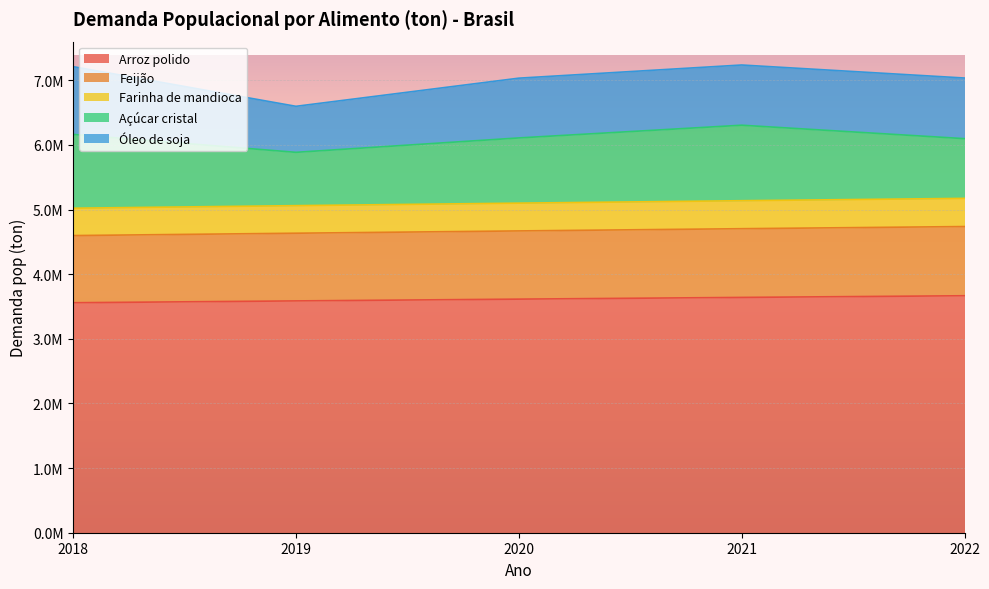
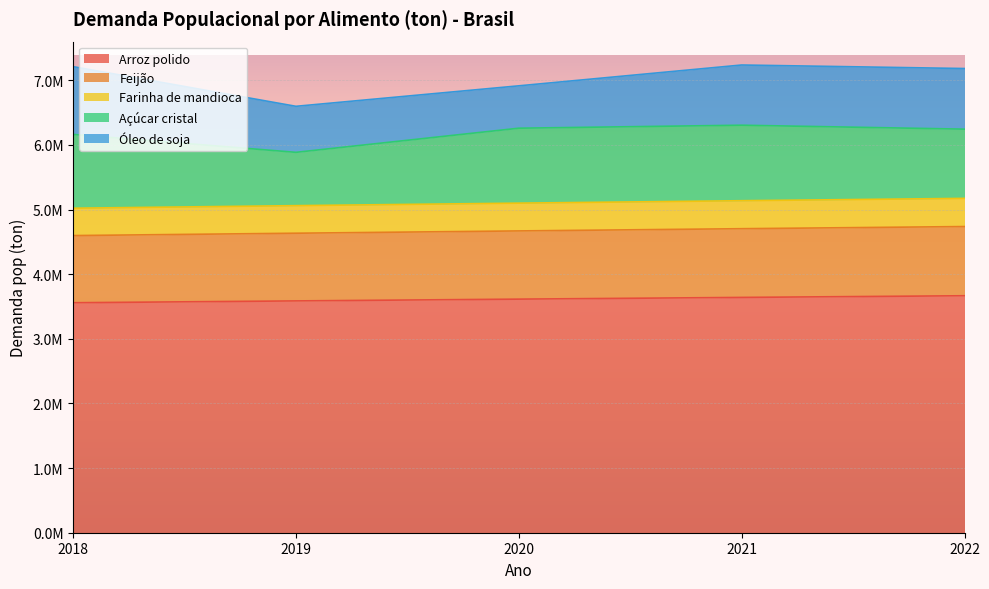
Açúcar cristal, 2020: 1000000 -> 1200000
Óleo de soja, 2020: 900000 -> 700000
Açúcar cristal, 2022: 900000 -> 1100000
